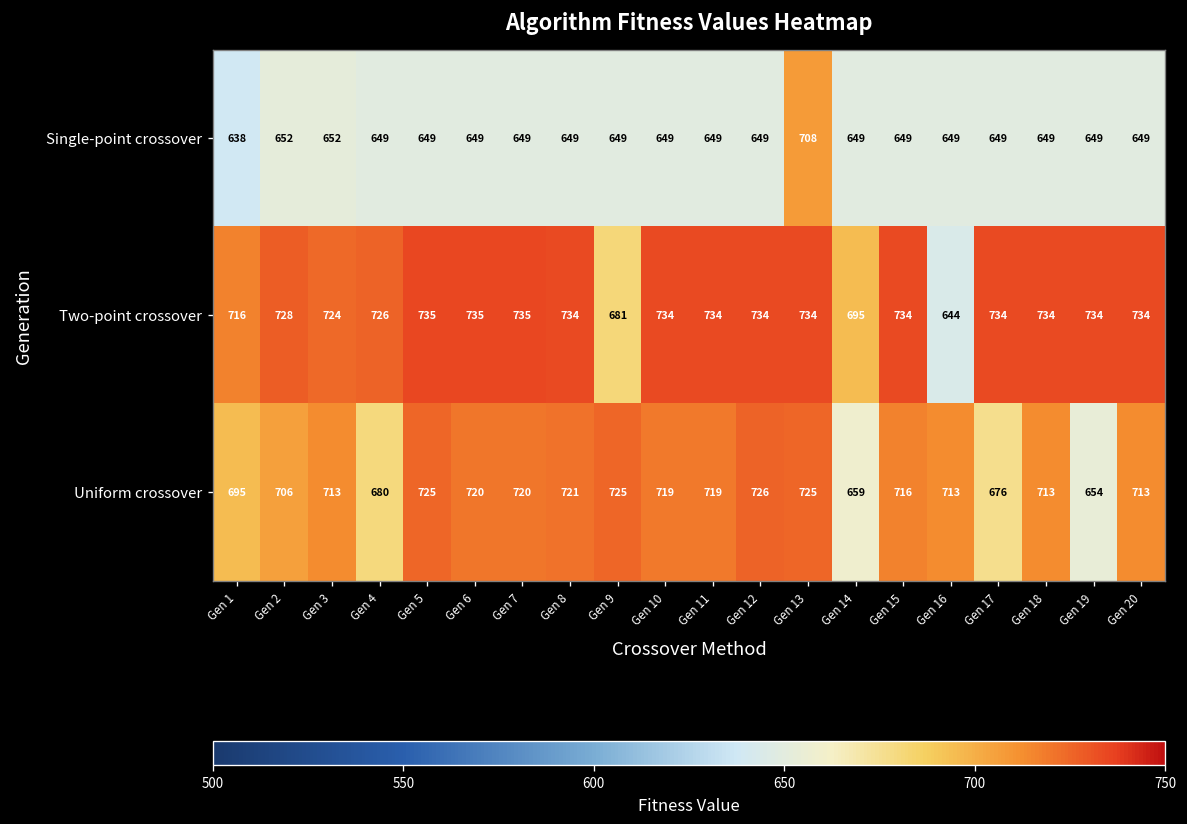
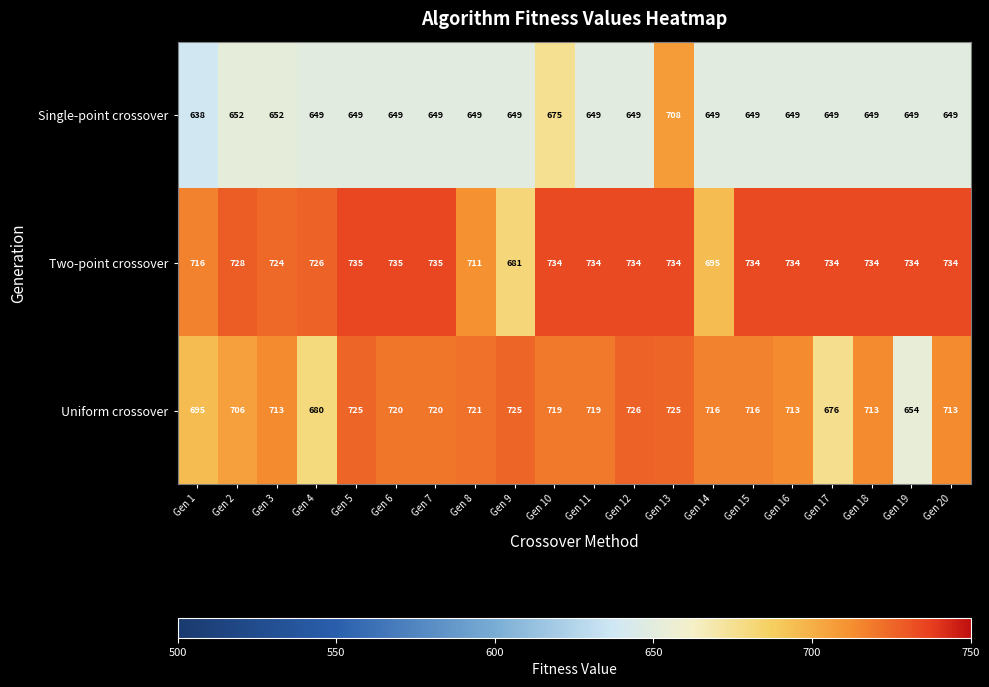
Single-point crossover, Gen 10: 649 -> 675
Two-point crossover, Gen 8: 734 -> 711
Two-point crossover, Gen 16: 644 -> 734
Uniform crossover, Gen 14: 659 -> 716
